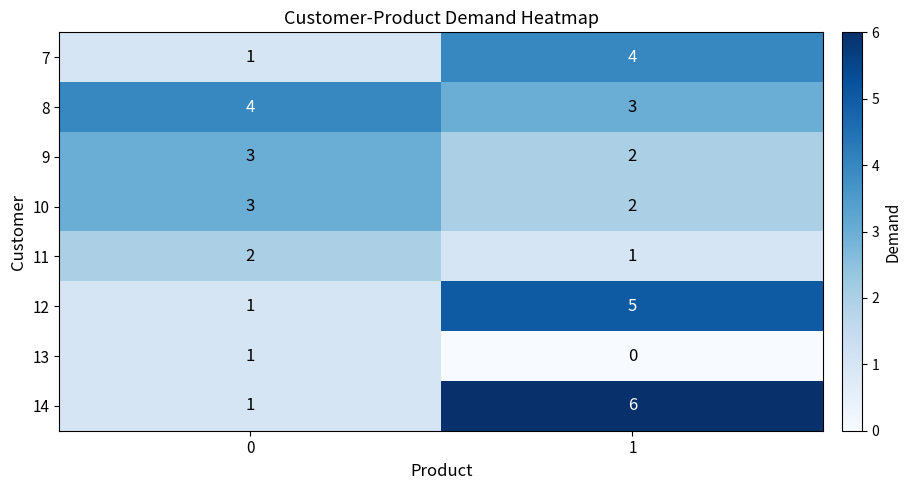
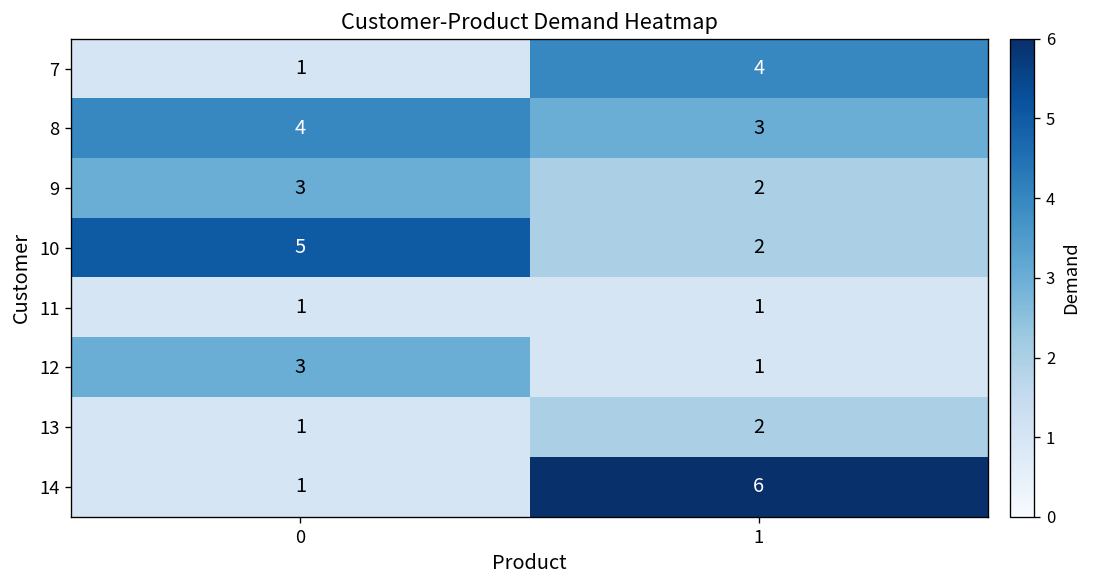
10, 0: 3 -> 5
11, 0: 2 -> 1
12, 0: 1 -> 3
12, 1: 5 -> 1
13, 1: 0 -> 2
